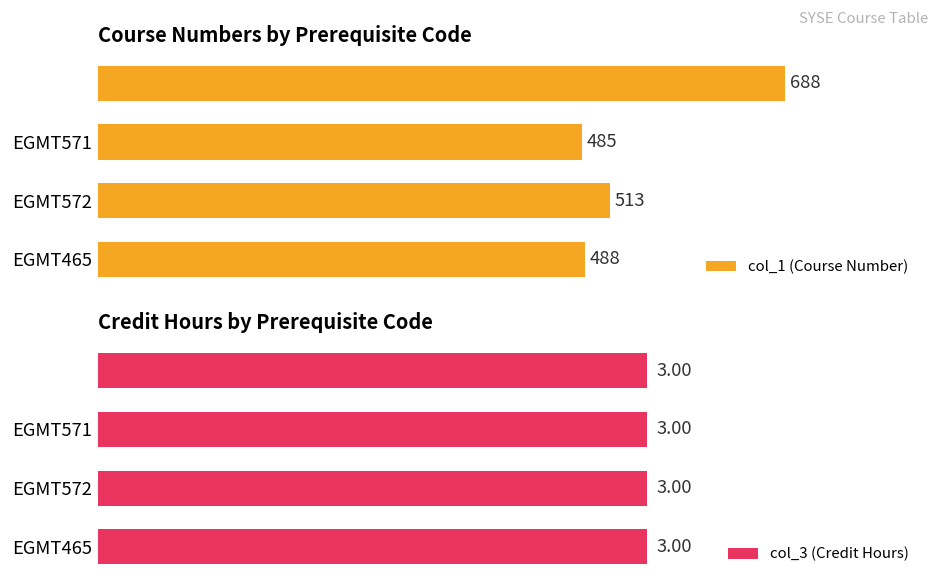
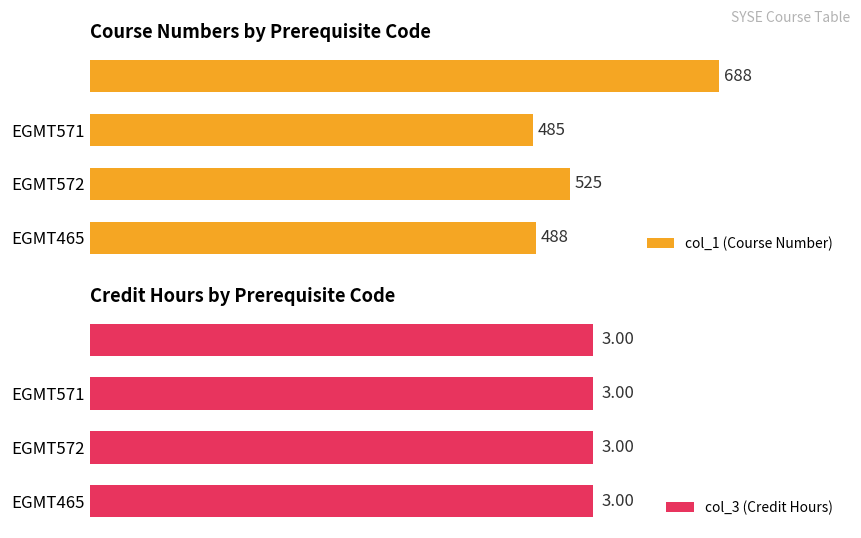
Course Numbers by Prerequisite Code, EGMT572: 513 -> 525
